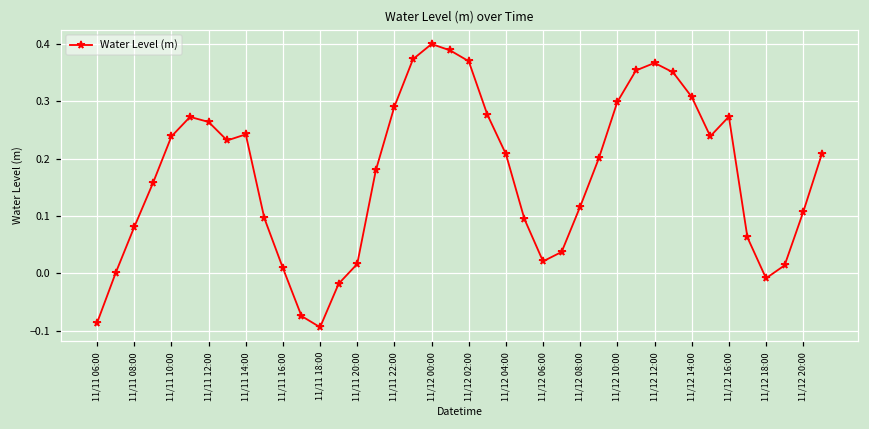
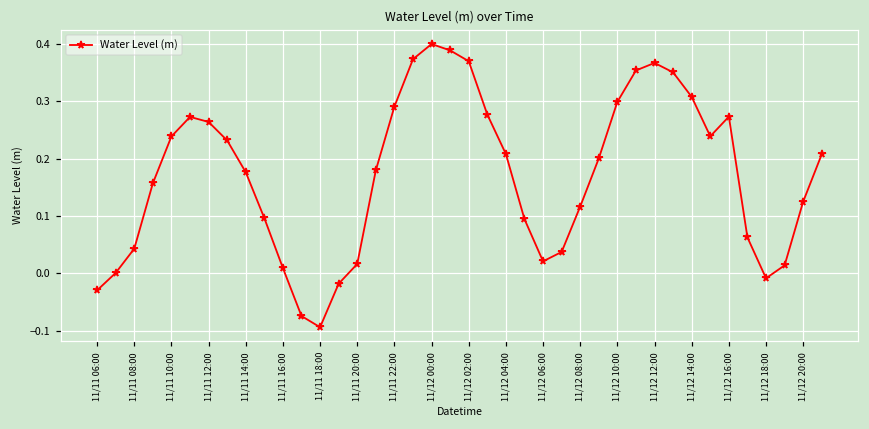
11/11 06:00: -0.09 -> -0.03
11/11 08:00: 0.08 -> 0.04
11/11 14:00: 0.24 -> 0.18
11/12 20:00: 0.11 -> 0.13
